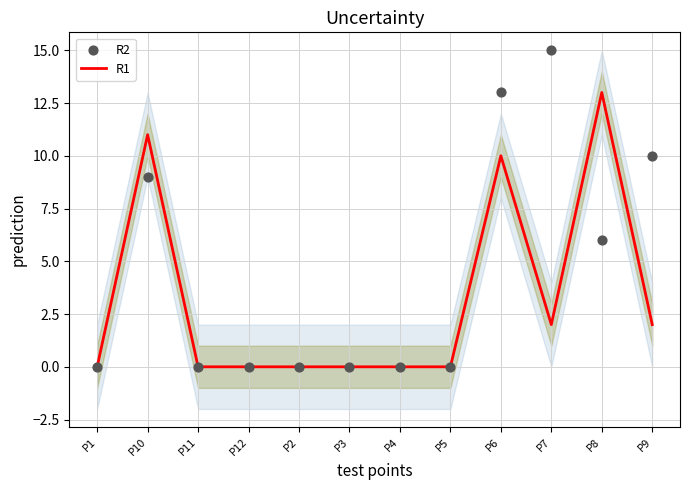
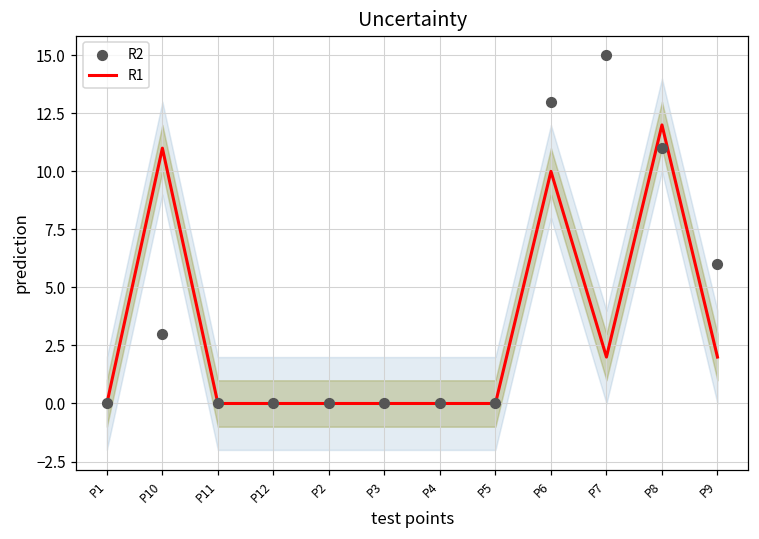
R2, P10: 9 -> 3
R1, P8: 13 -> 12
R2, P8: 6 -> 11
R2, P9: 10 -> 6
